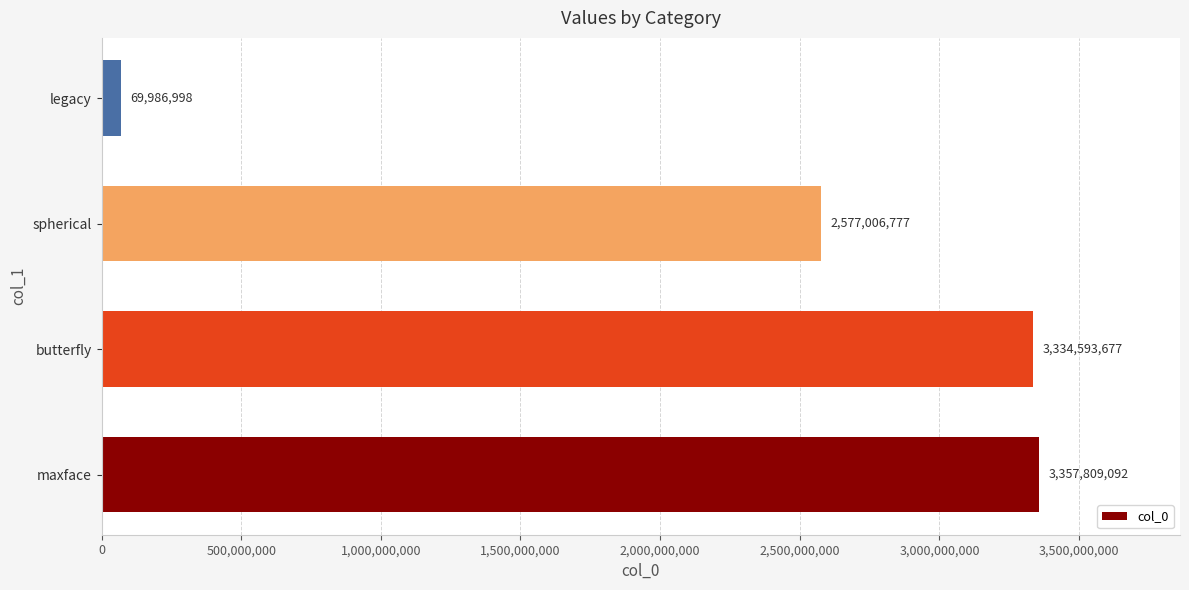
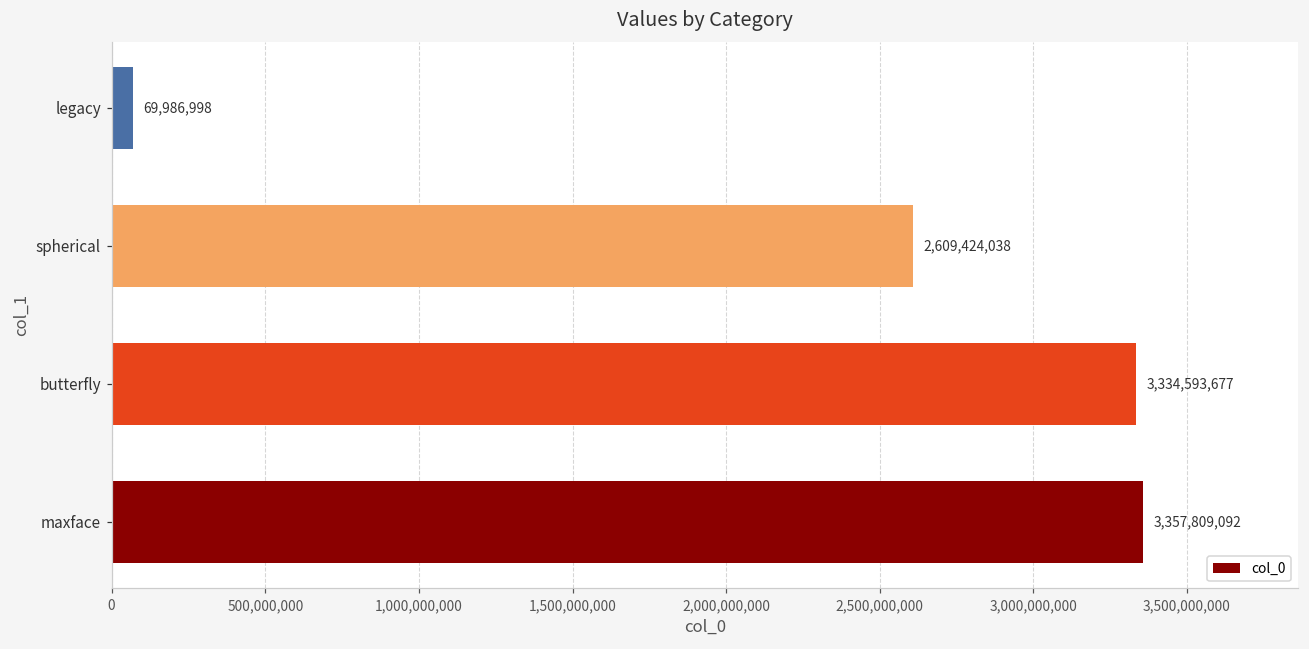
spherical: 2,577,006,777 -> 2,609,424,038
